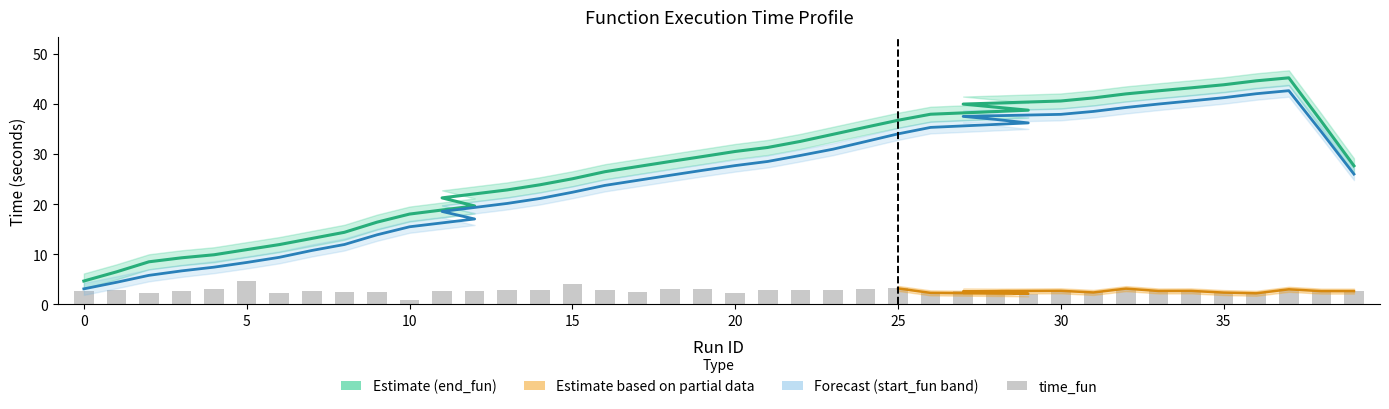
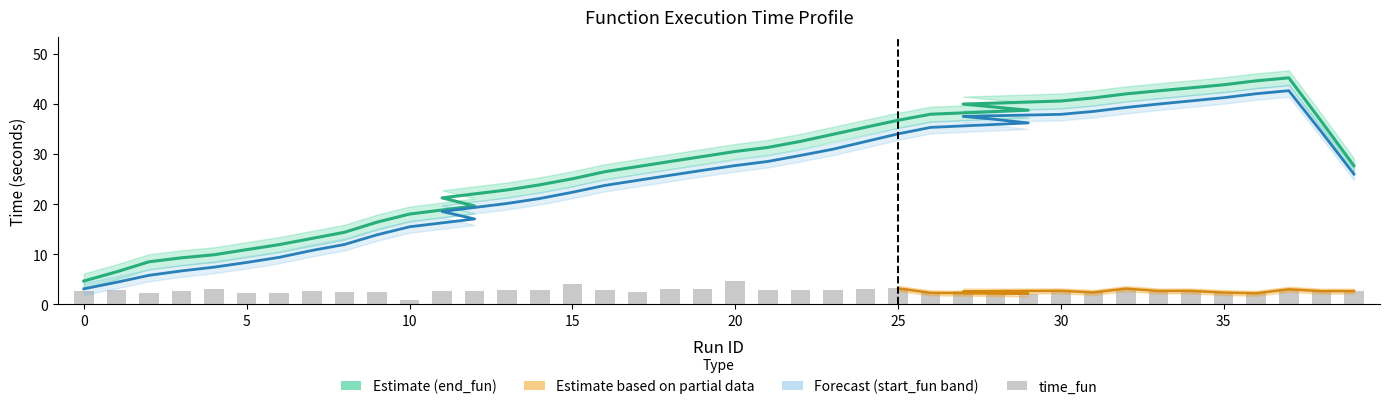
time_fun, 5: 5 -> 2
time_fun, 20: 2 -> 5
